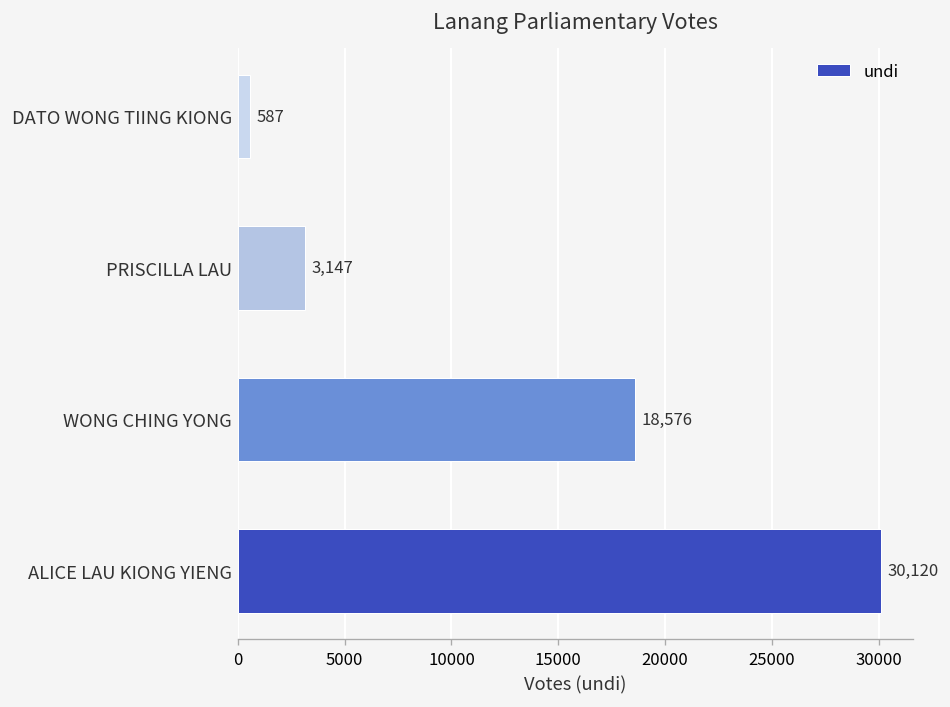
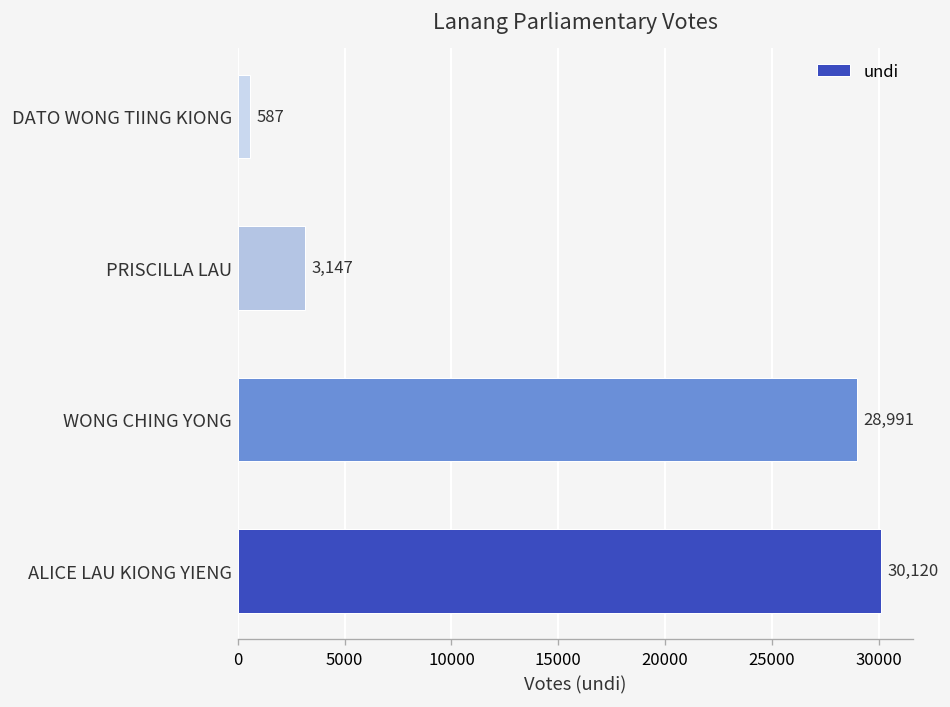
WONG CHING YONG: 18,576 -> 28,991
